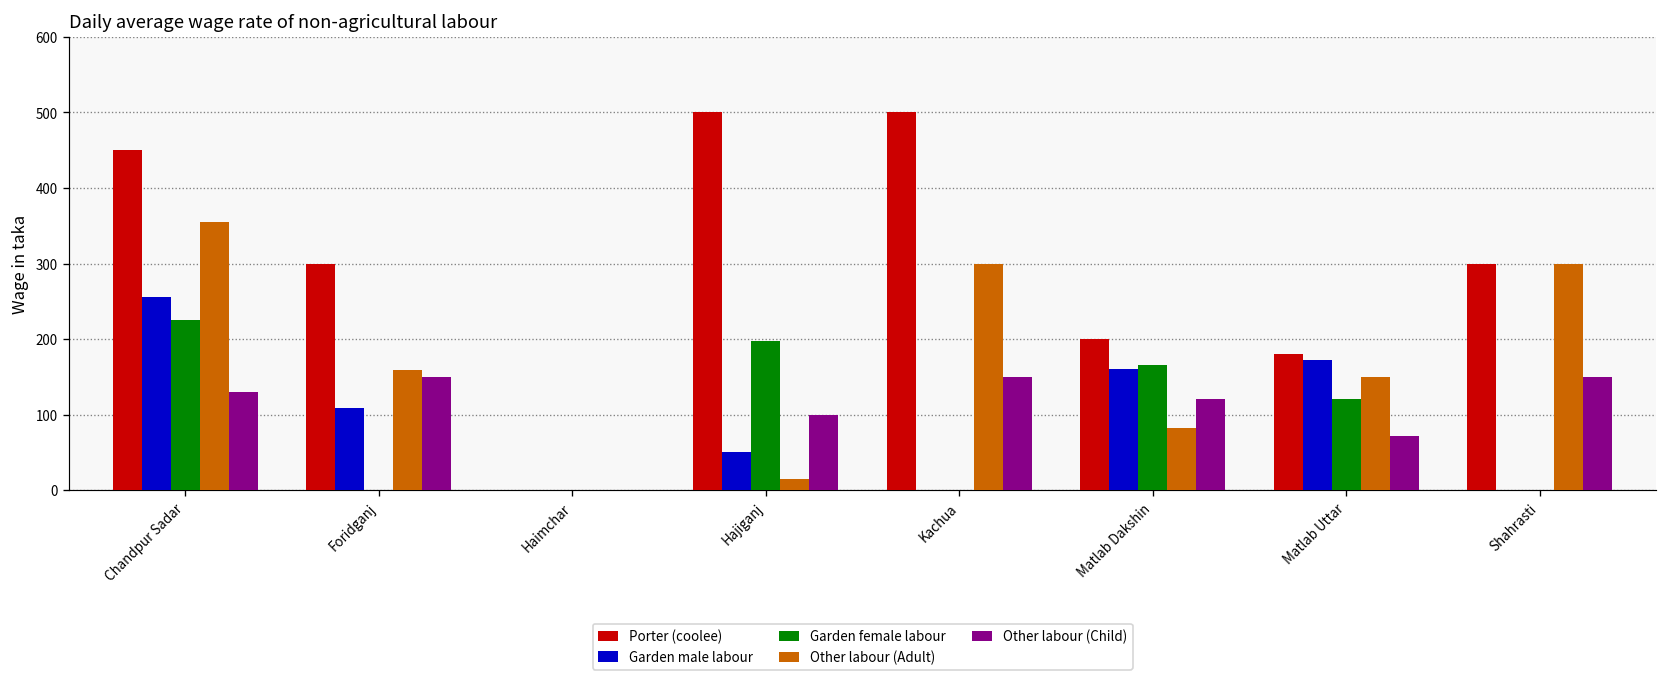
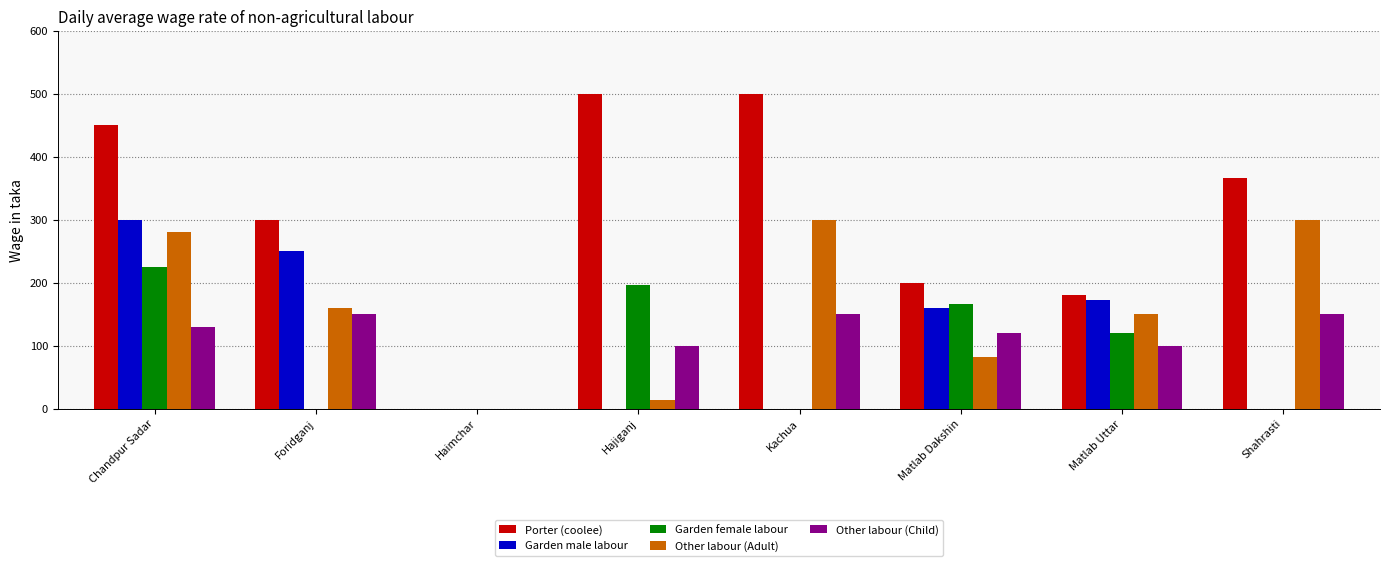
Garden male labour, Chandpur Sadar: 260 -> 300
Other labour (Adult), Chandpur Sadar: 360 -> 280
Garden male labour, Foridganj: 110 -> 250
Garden male labour, Hajiganj: 50 -> 0
Other labour (Child), Matlab Uttar: 70 -> 100
Porter (coolee), Shahrasti: 300 -> 370
